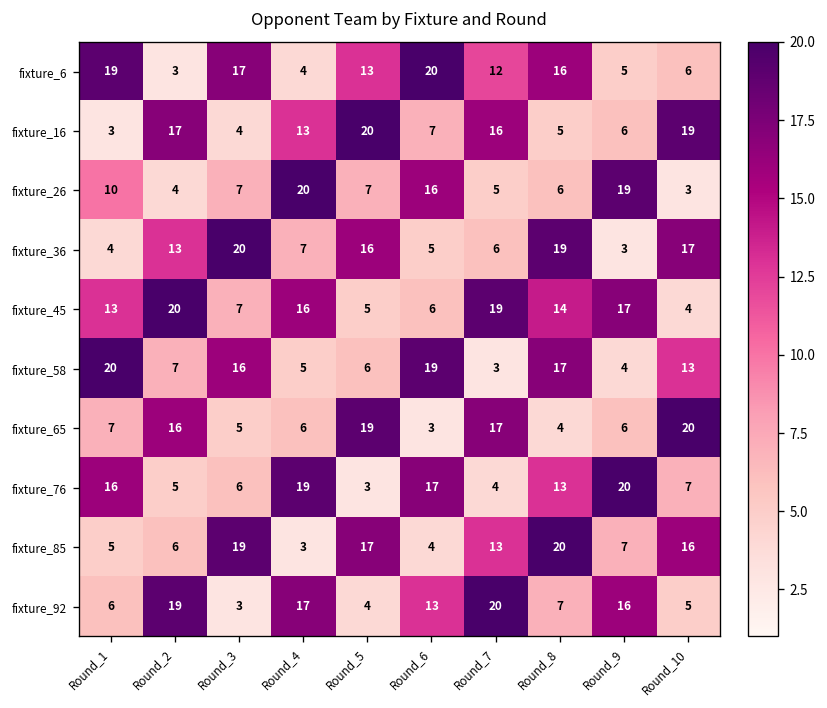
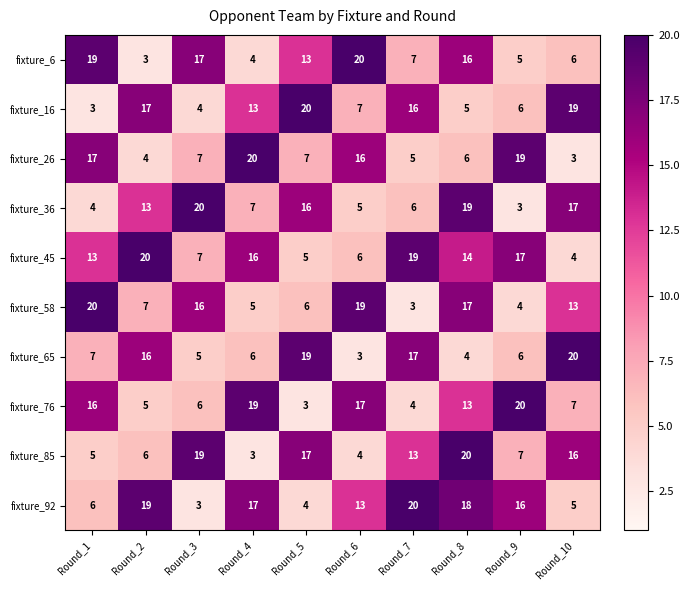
fixture_6, Round_7: 12 -> 7
fixture_26, Round_1: 10 -> 17
fixture_92, Round_8: 7 -> 18
